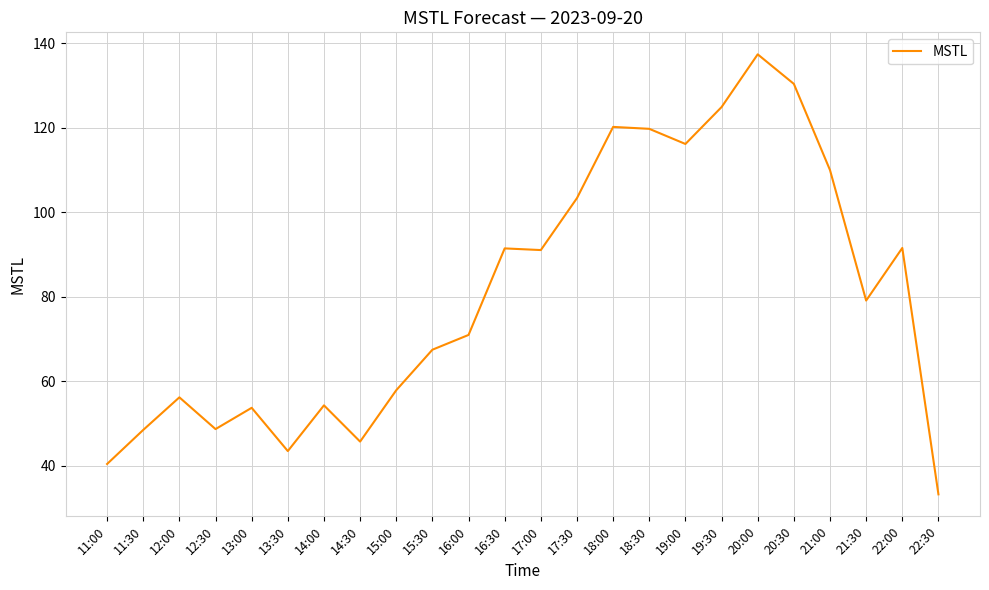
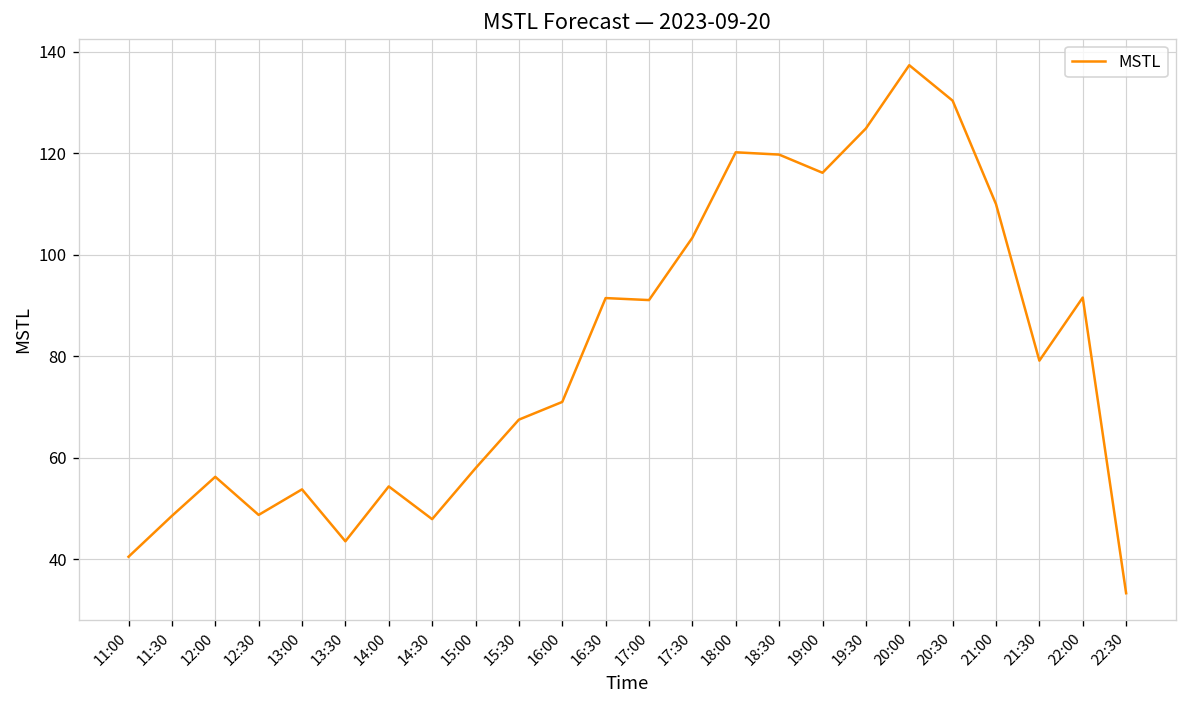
14:30: 46 -> 48
